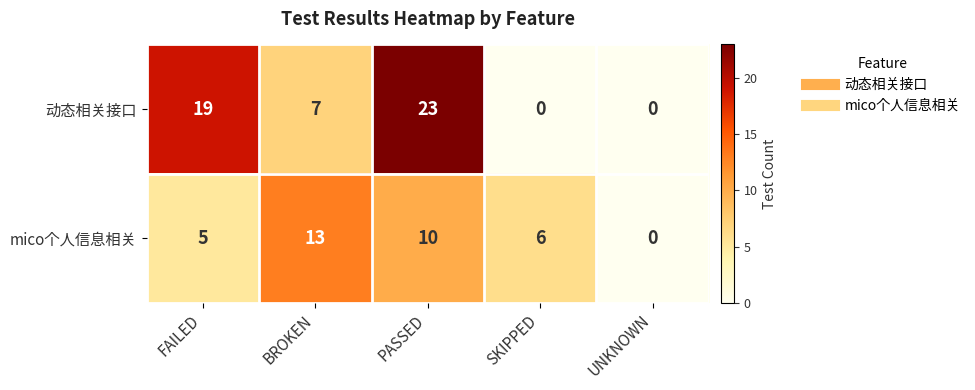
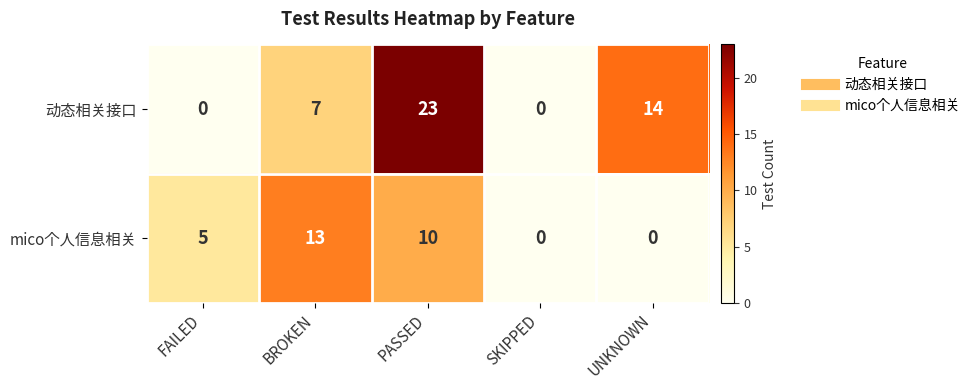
动态相关接口, FAILED: 19 -> 0
动态相关接口, UNKNOWN: 0 -> 14
mico个人信息相关, SKIPPED: 6 -> 0
